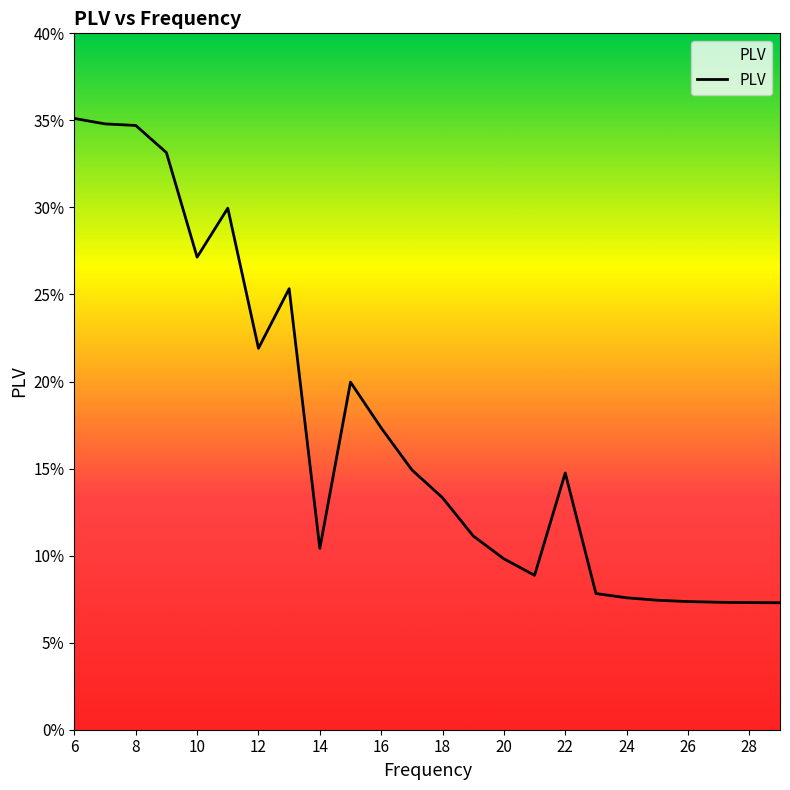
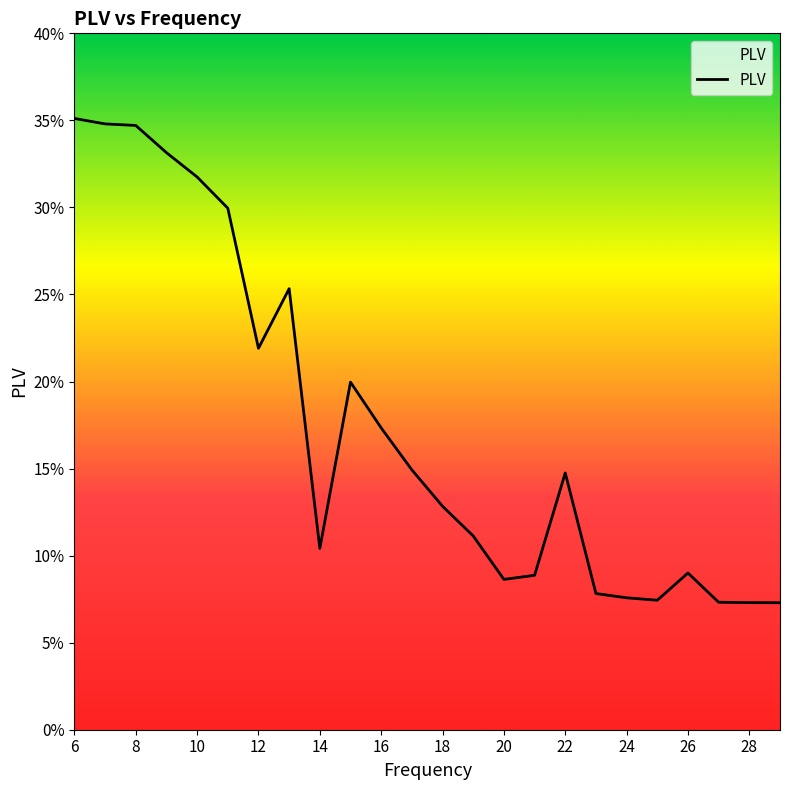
10: 27.1% -> 31.7%
18: 13.3% -> 12.8%
20: 9.8% -> 8.6%
26: 7.4% -> 9.0%
